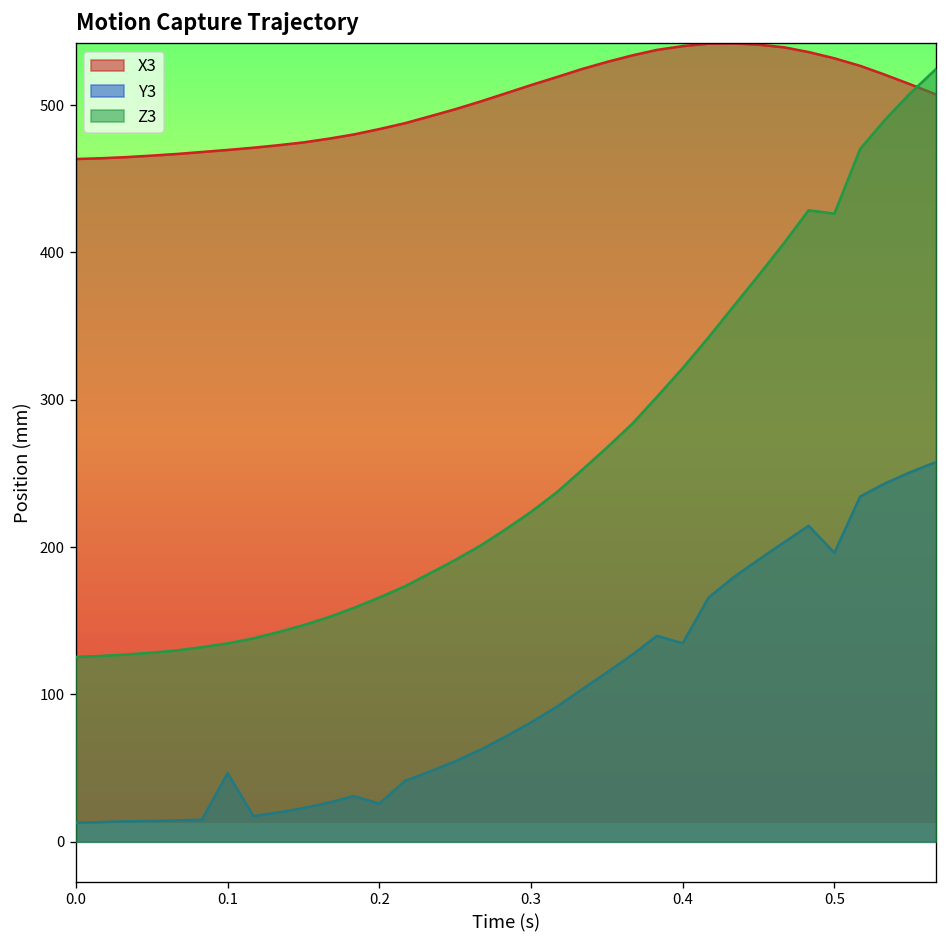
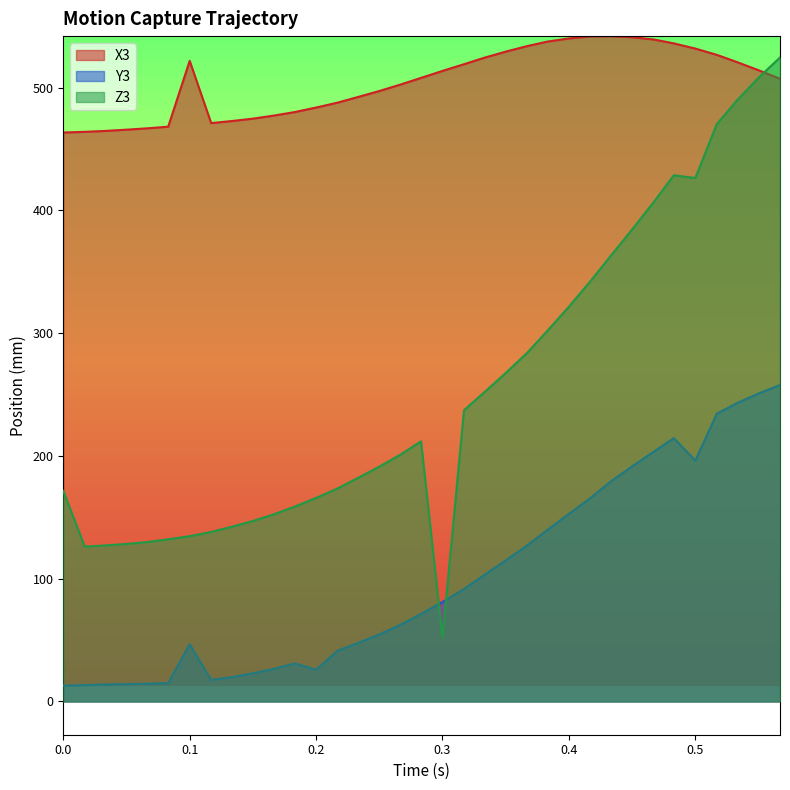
Z3, 0.0: 125 -> 171
X3, 0.1: 470 -> 522
Z3, 0.3: 224 -> 52
Y3, 0.4: 135 -> 153
